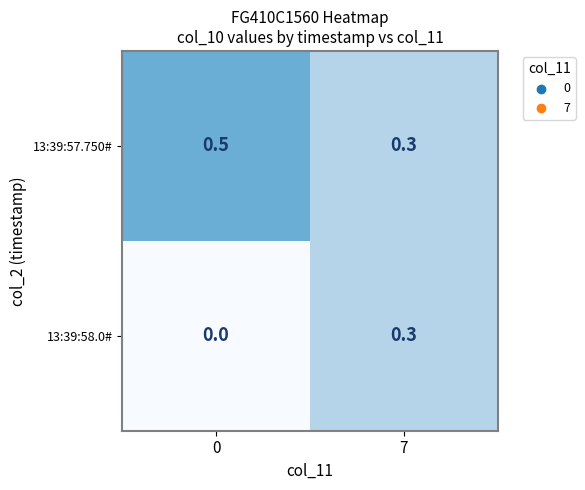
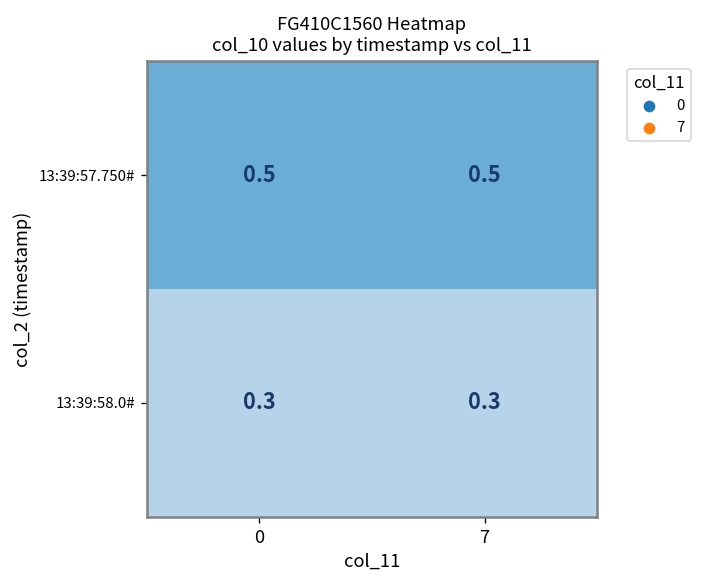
13:39:57.750#, 7: 0.3 -> 0.5
13:39:58.0#, 0: 0.0 -> 0.3
